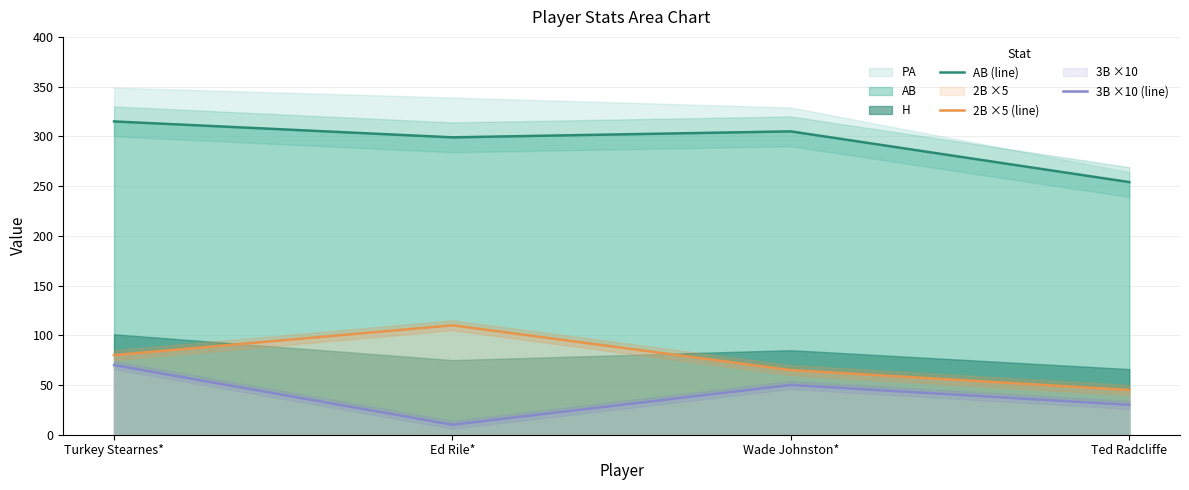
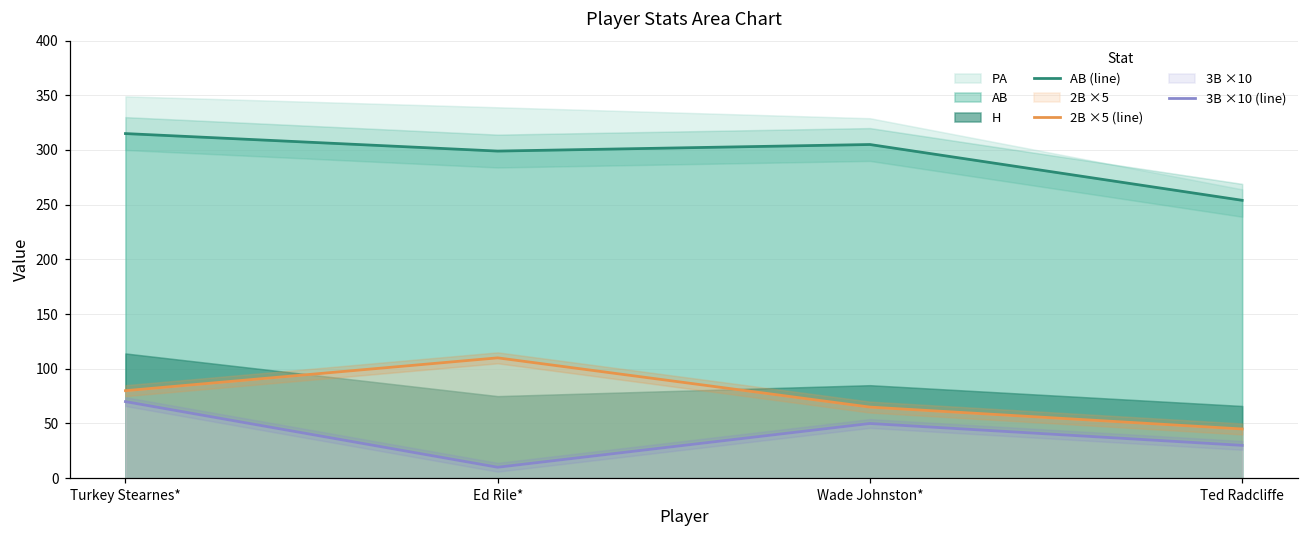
H, Turkey Stearnes*: 100 -> 110
